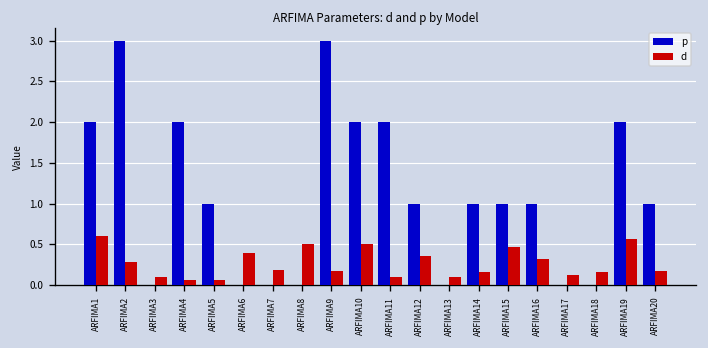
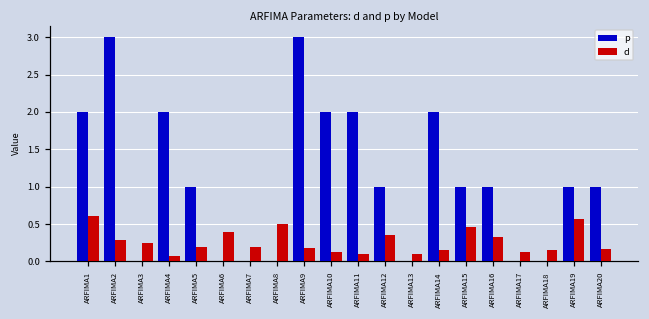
d, ARFIMA3: 0.1 -> 0.3
d, ARFIMA5: 0.1 -> 0.2
d, ARFIMA10: 0.5 -> 0.1
p, ARFIMA14: 1 -> 2
p, ARFIMA19: 2 -> 1
